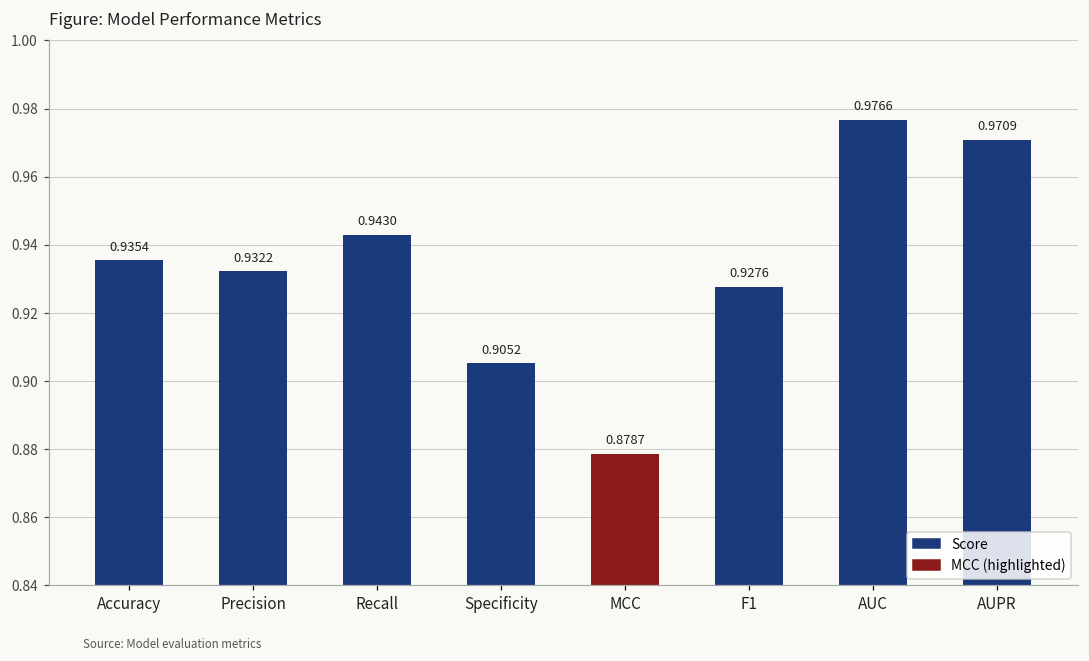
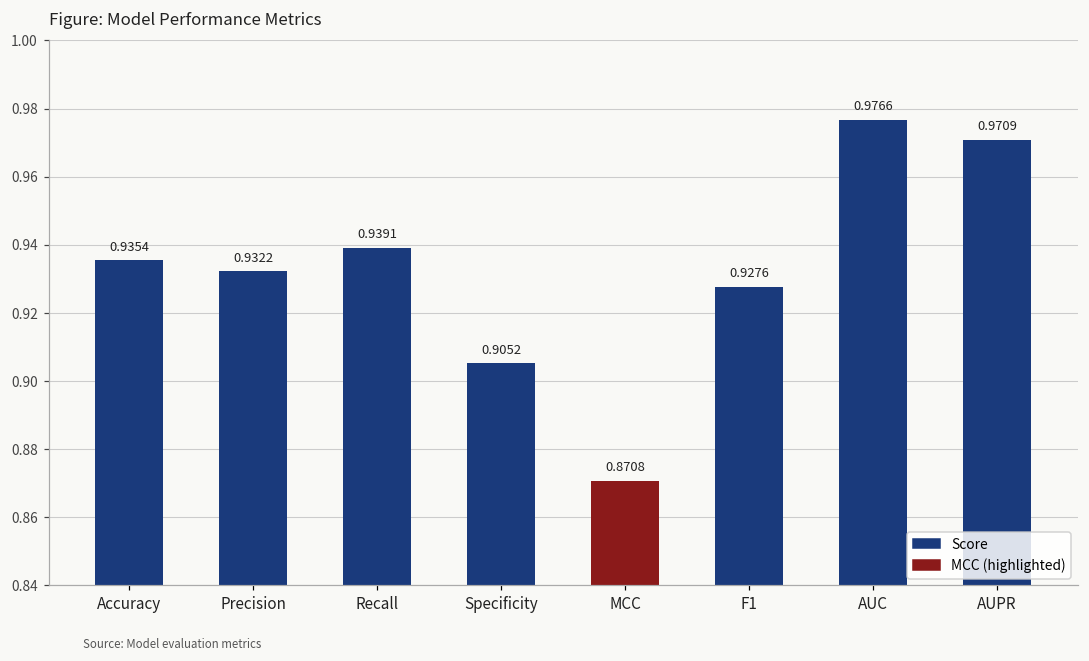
Recall: 0.9430 -> 0.9391
MCC: 0.8787 -> 0.8708
